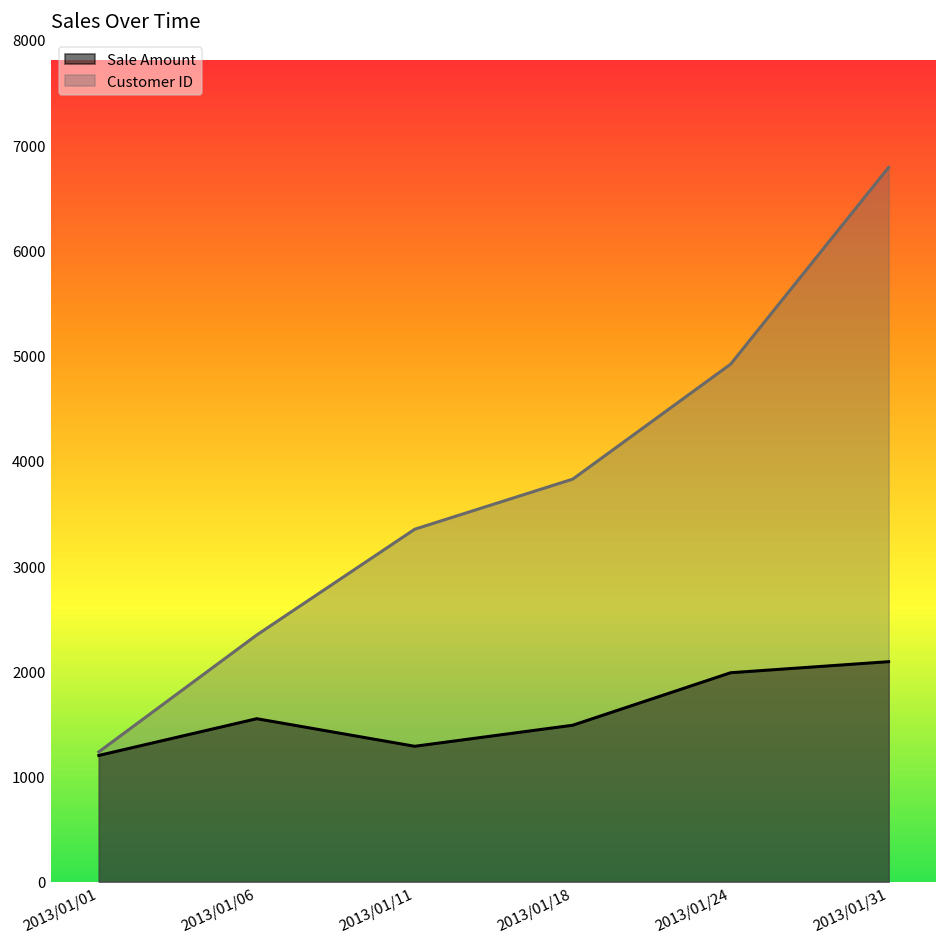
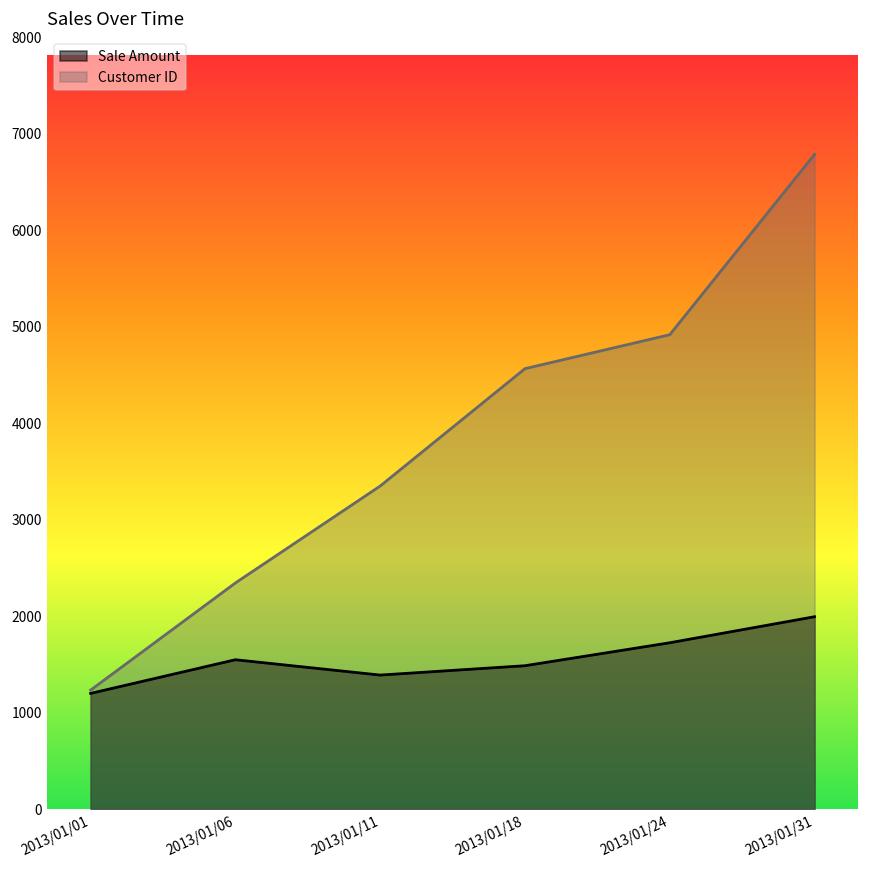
Sale Amount, 2013/01/11: 1300 -> 1400
Customer ID, 2013/01/18: 3800 -> 4600
Sale Amount, 2013/01/24: 2000 -> 1700
Sale Amount, 2013/01/31: 2100 -> 2000
